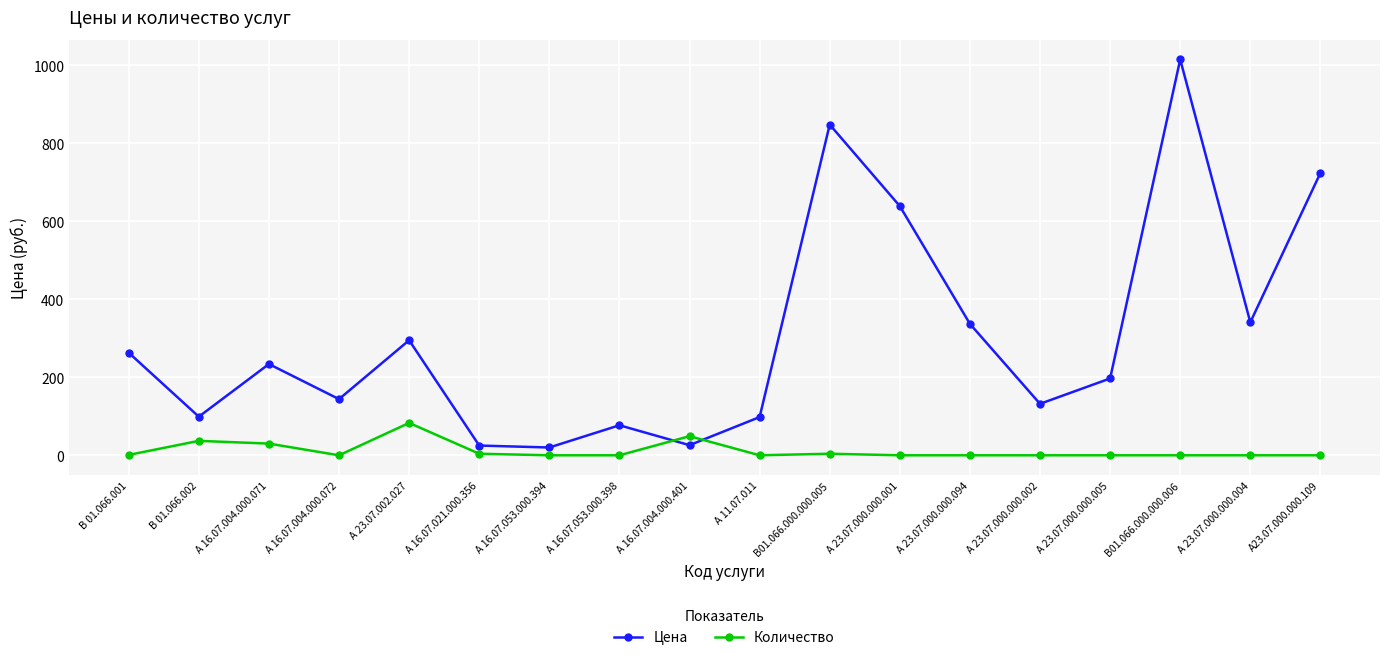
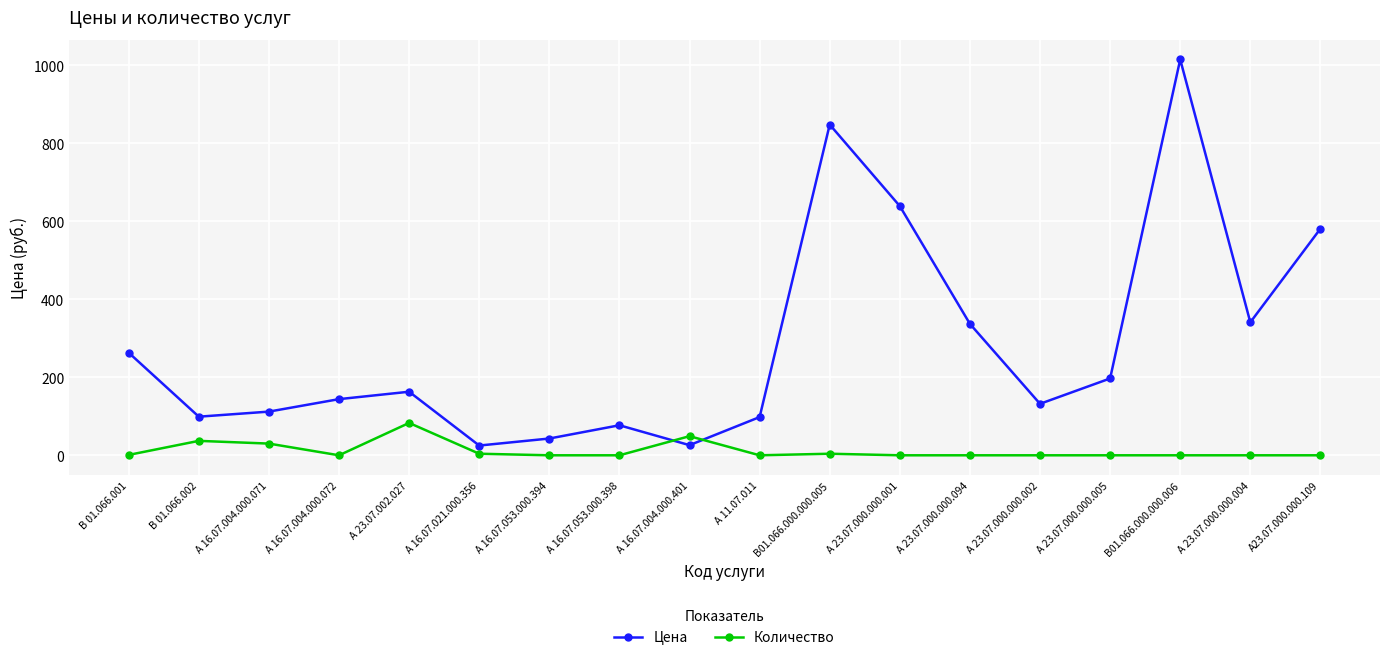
Цена, А 16.07.004.000.071: 230 -> 110
Цена, А 23.07.002.027: 300 -> 160
Цена, А 16.07.053.000.394: 20 -> 40
Цена, А23.07.000.000.109: 720 -> 580
